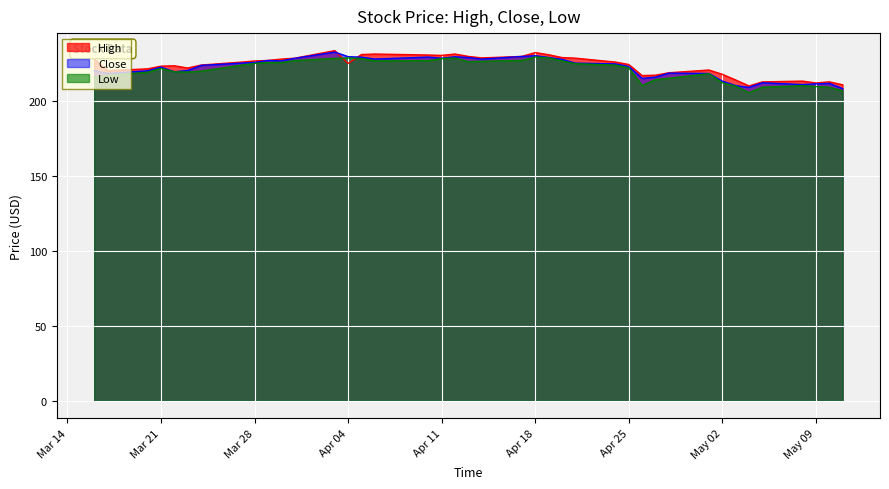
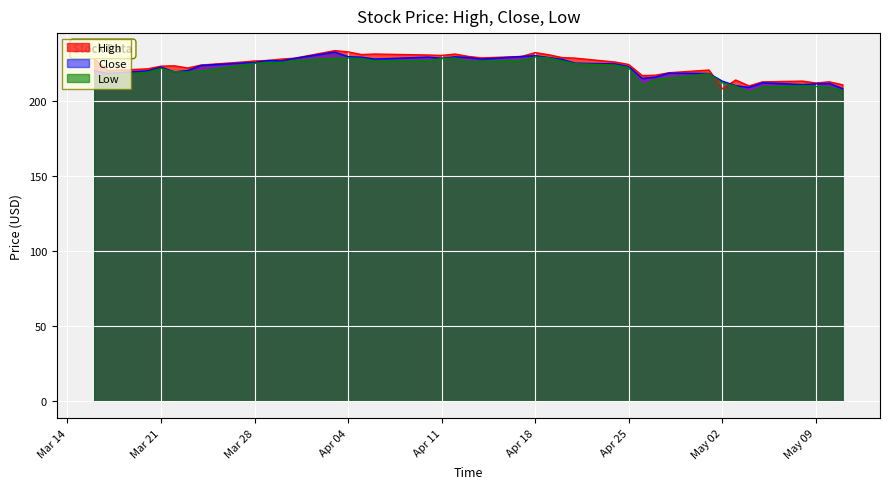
High, Apr 04: 225 -> 233
High, May 02: 218 -> 208
